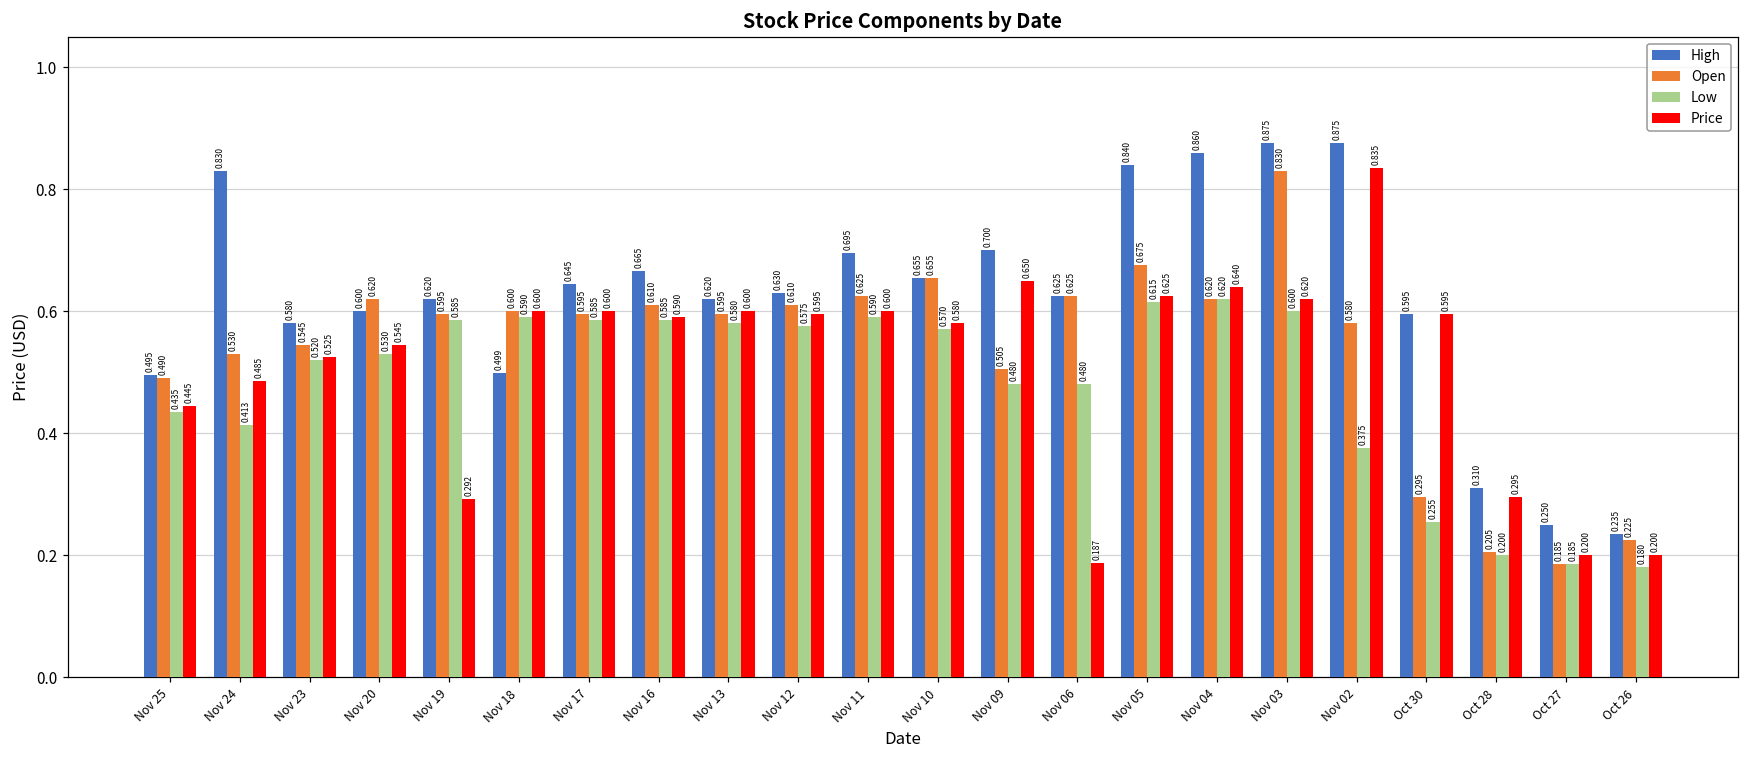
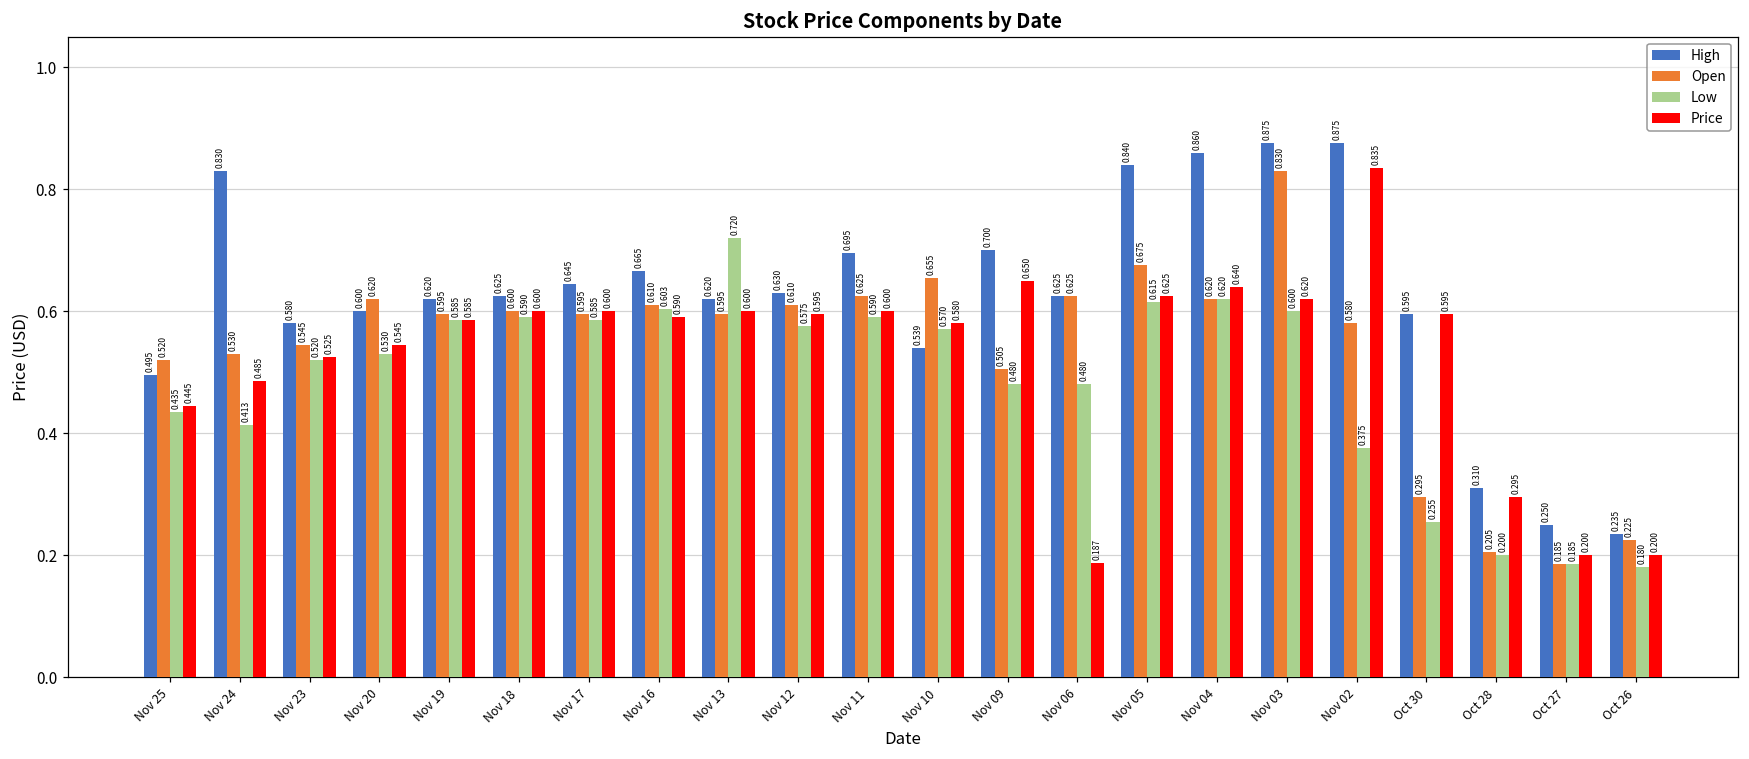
Open, Nov 25: 0.490 -> 0.520
Price, Nov 19: 0.292 -> 0.585
High, Nov 18: 0.499 -> 0.625
Low, Nov 16: 0.585 -> 0.603
Low, Nov 13: 0.580 -> 0.720
High, Nov 10: 0.655 -> 0.539
